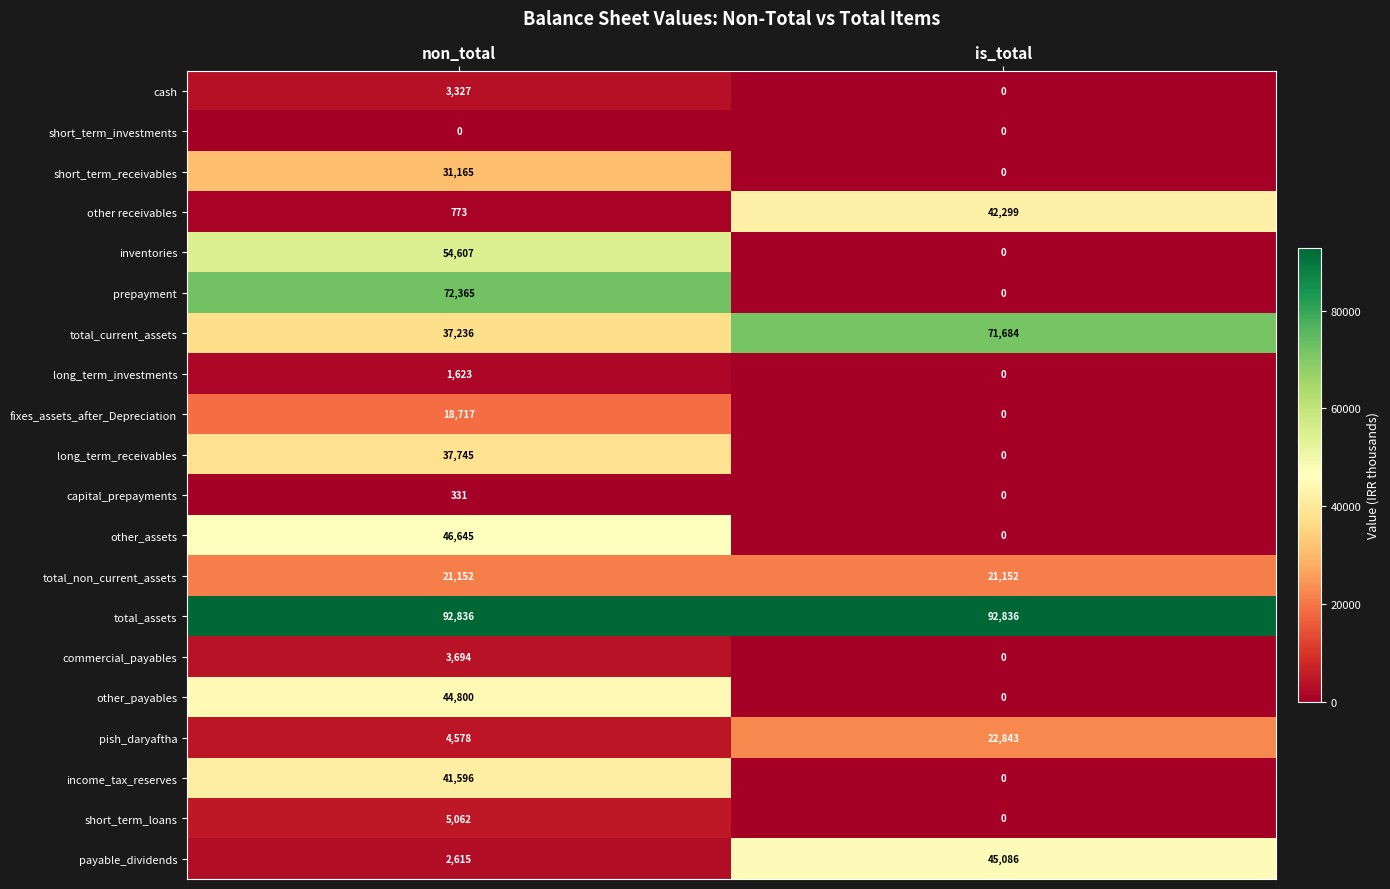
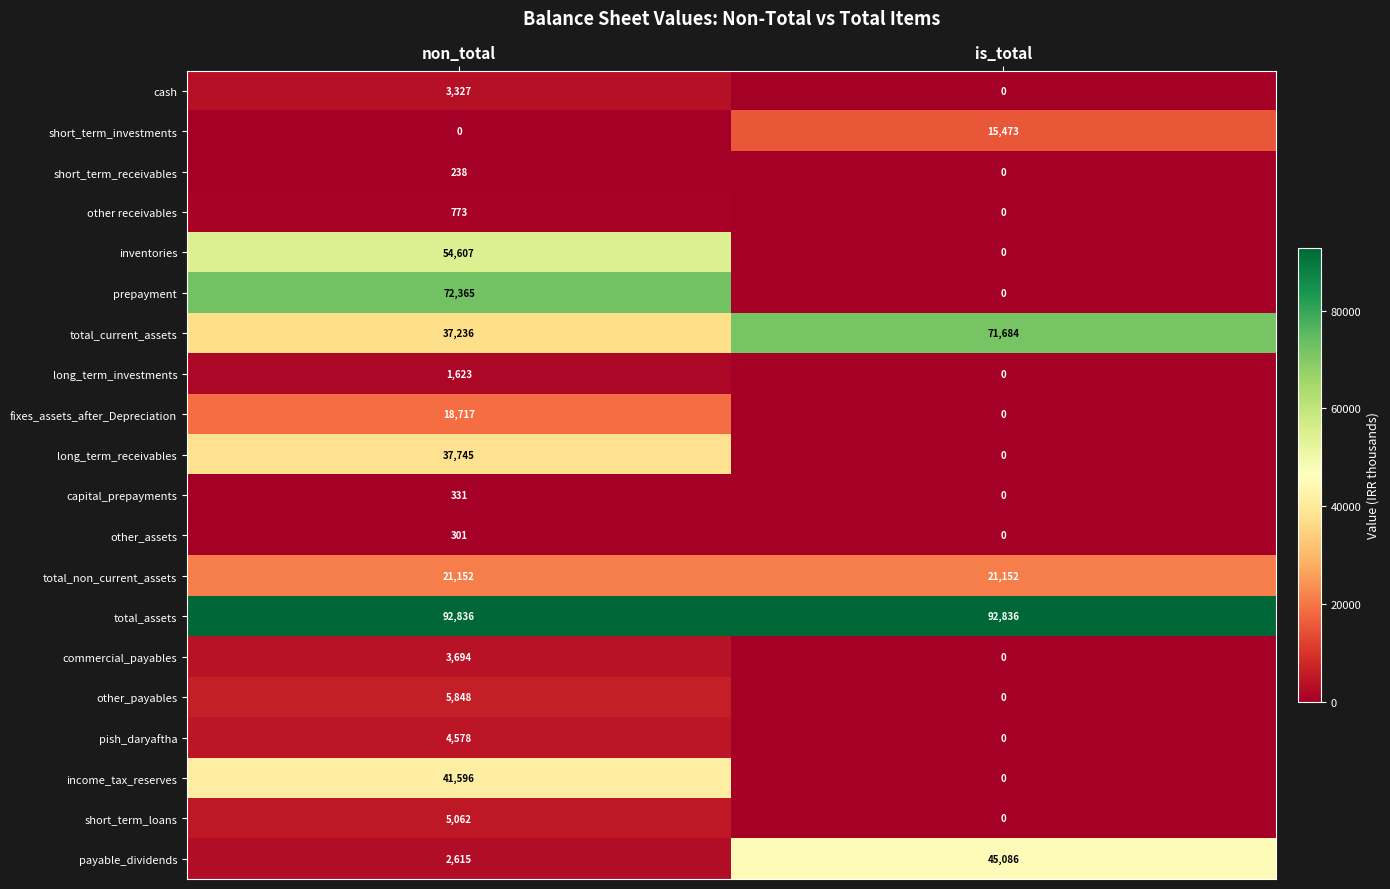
short_term_investments, is_total: 0 -> 15,473
short_term_receivables, non_total: 31,165 -> 238
other receivables, is_total: 42,299 -> 0
other_assets, non_total: 46,645 -> 301
other_payables, non_total: 44,800 -> 5,848
pish_daryaftha, is_total: 22,843 -> 0
